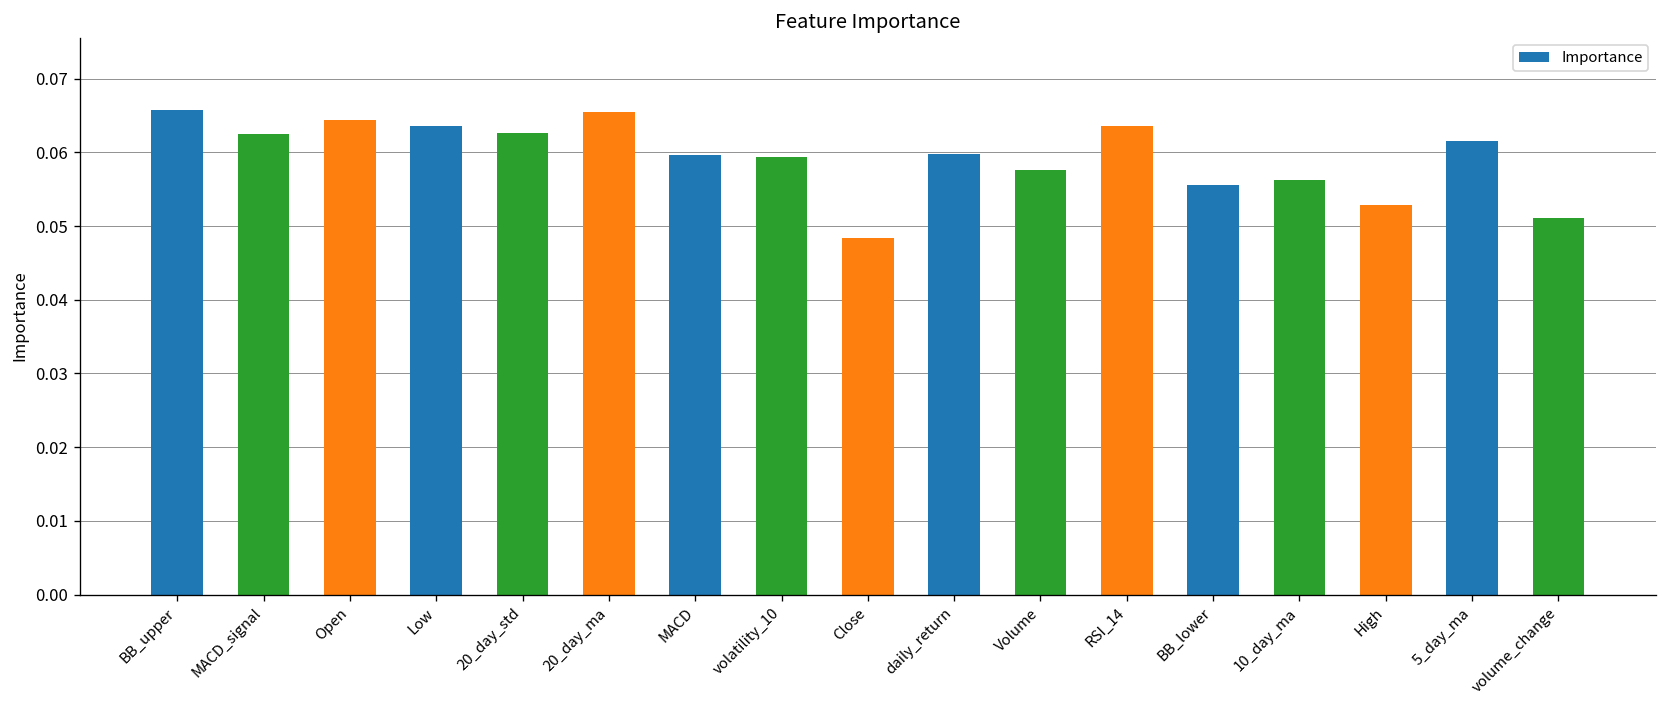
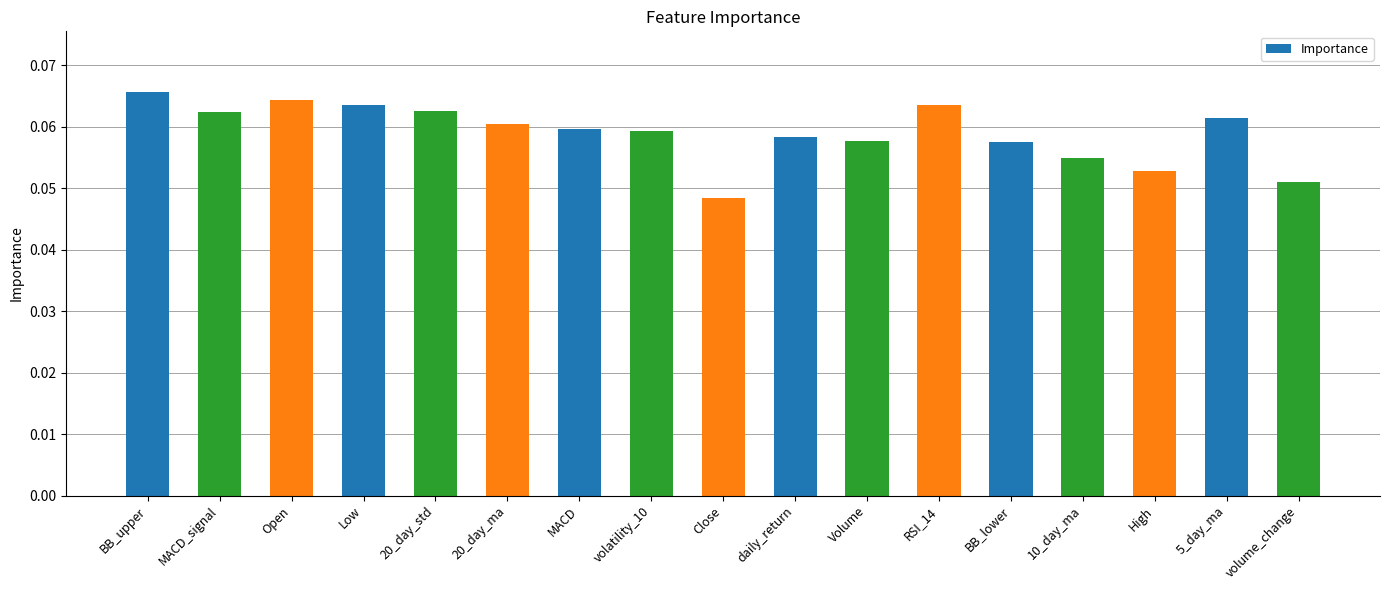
20_day_ma: 0.065 -> 0.060
daily_return: 0.060 -> 0.058
BB_lower: 0.056 -> 0.058
10_day_ma: 0.056 -> 0.055
